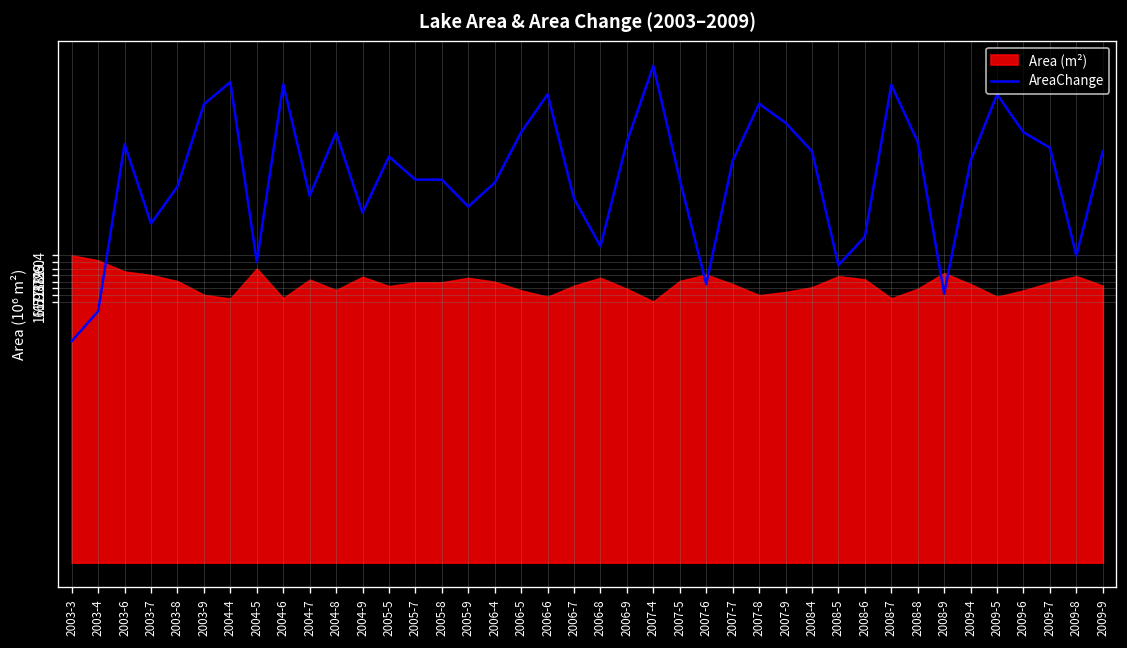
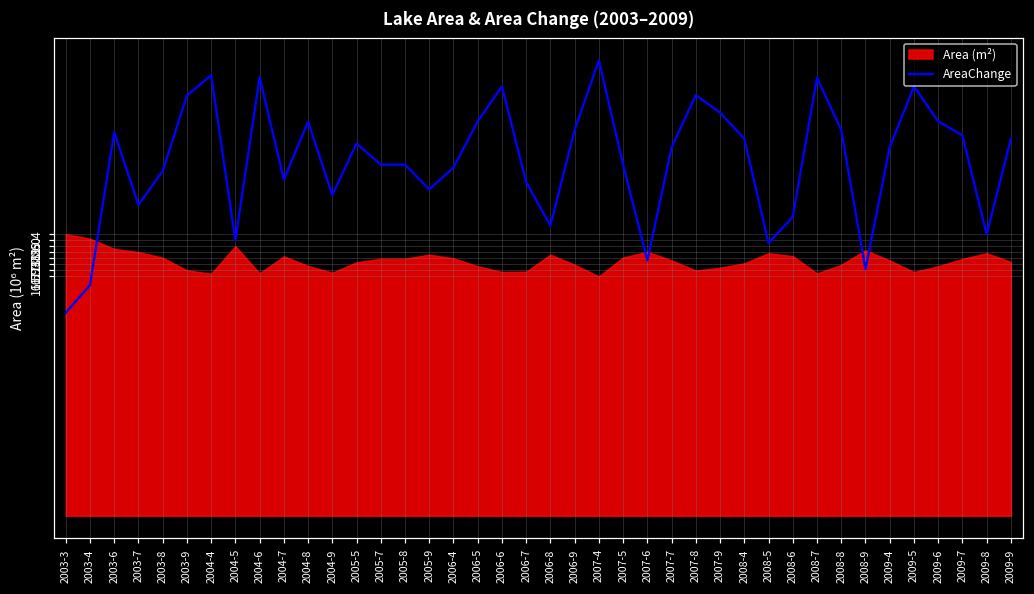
Area (m²), 2004-9: 18.1 -> 16.8
Area (m²), 2006-7: 17.5 -> 16.8
